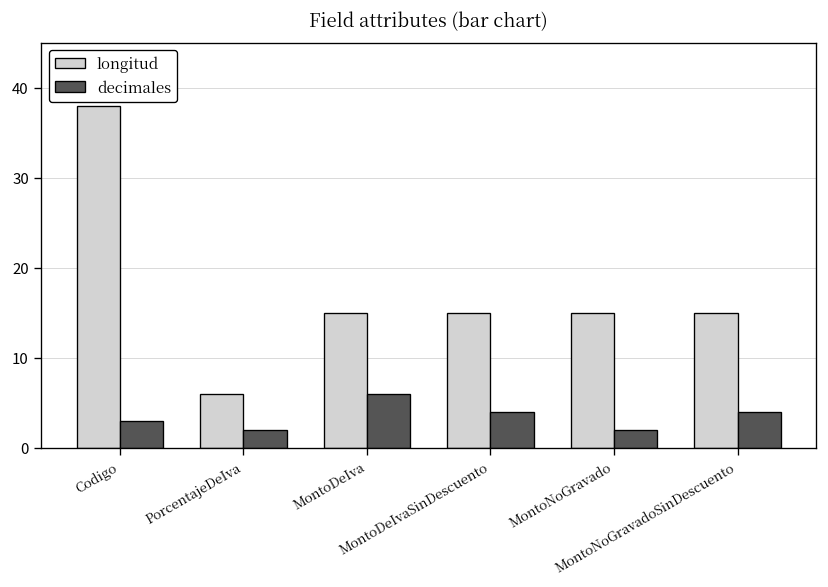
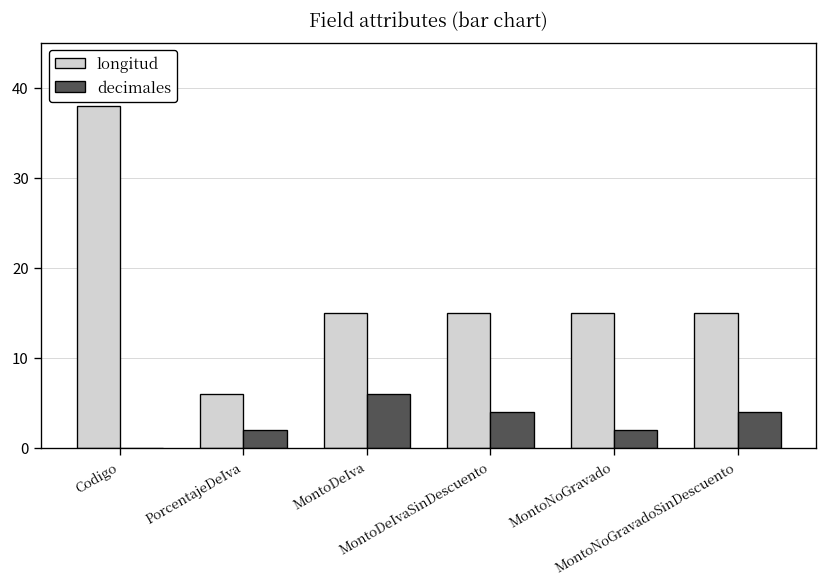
decimales, Codigo: 3 -> 0
